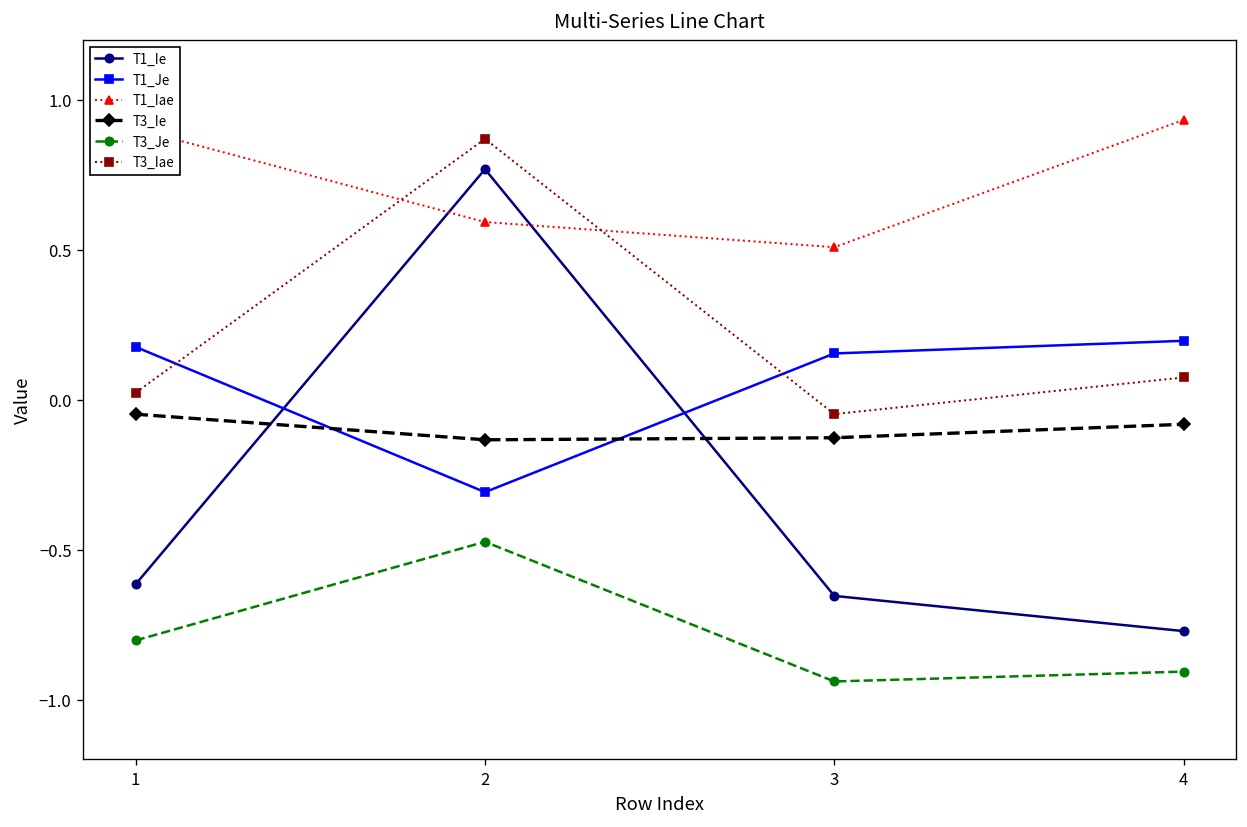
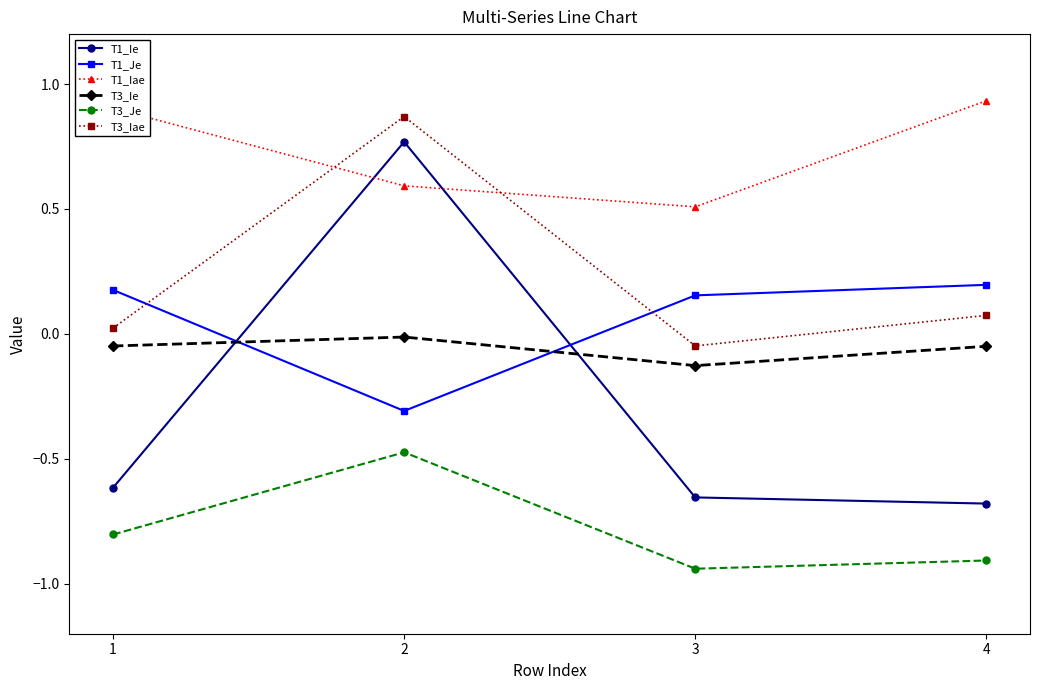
T3_Ie, 2: -0.13 -> -0.01
T1_Ie, 4: -0.77 -> -0.68
T3_Ie, 4: -0.08 -> -0.05
